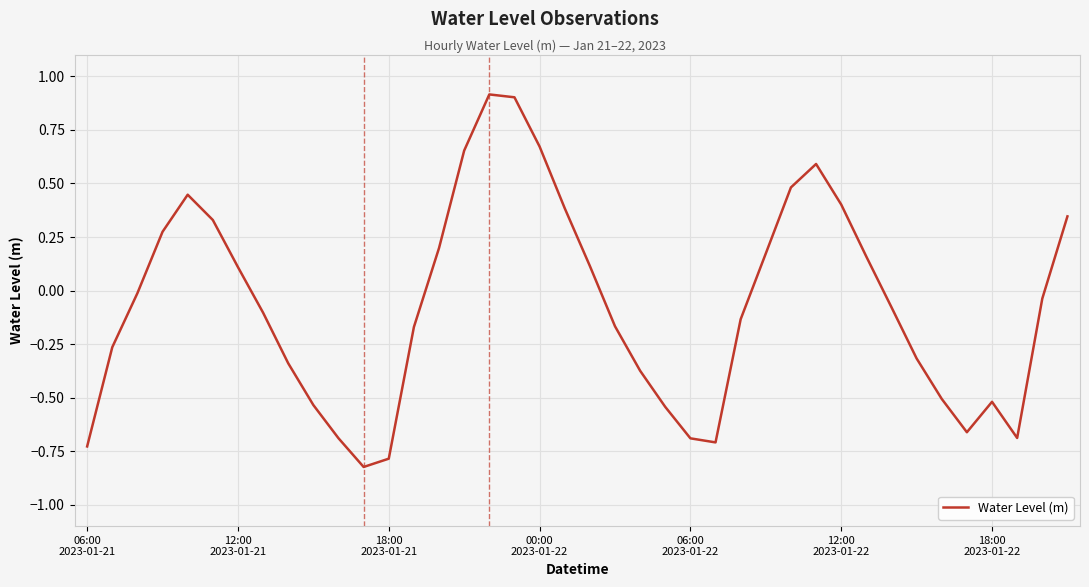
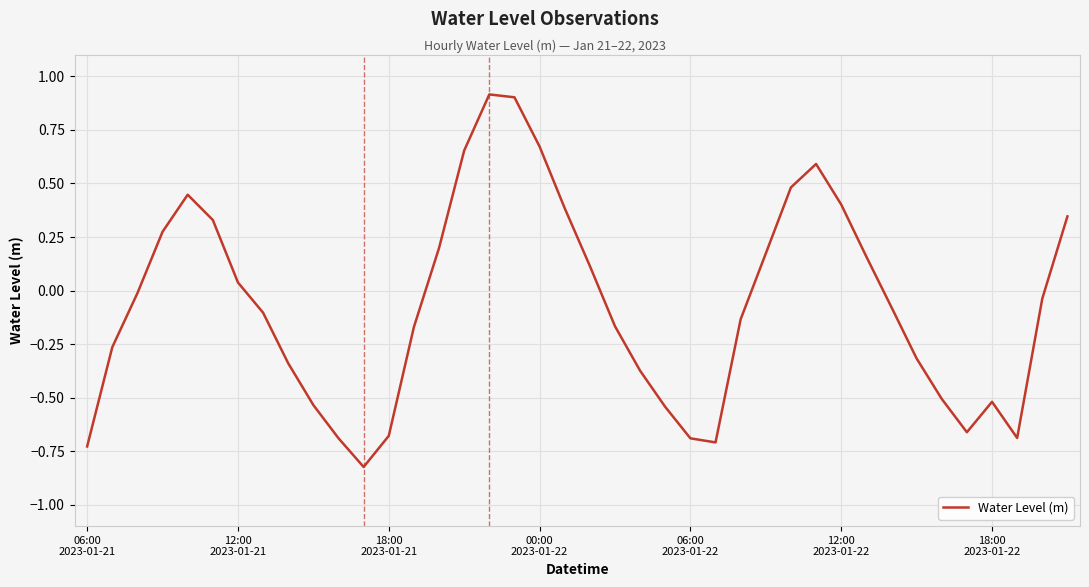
12:00 2023-01-21: 0.11 -> 0.04
18:00 2023-01-21: -0.79 -> -0.68
